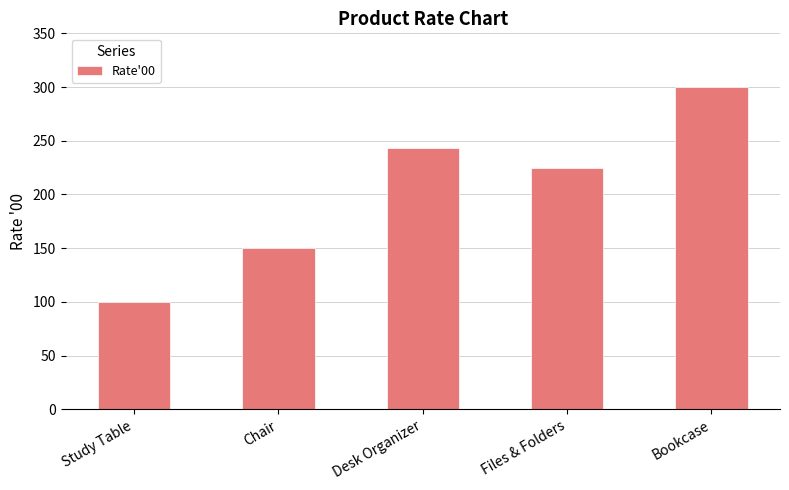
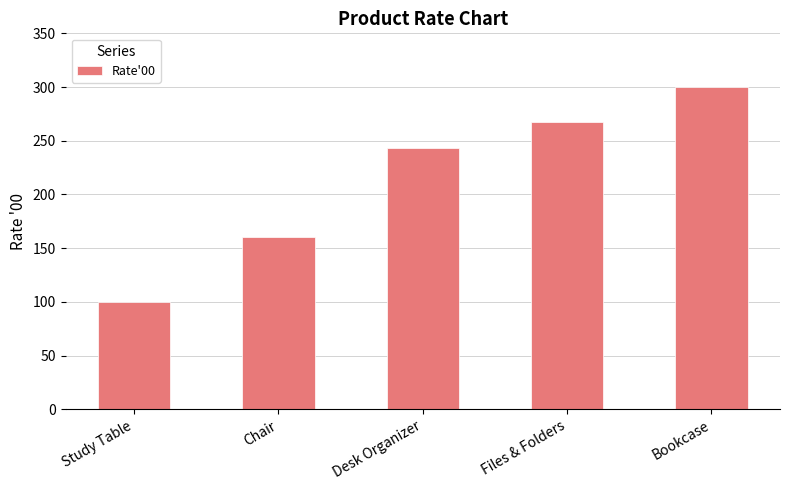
Chair: 150 -> 160
Files & Folders: 225 -> 267
